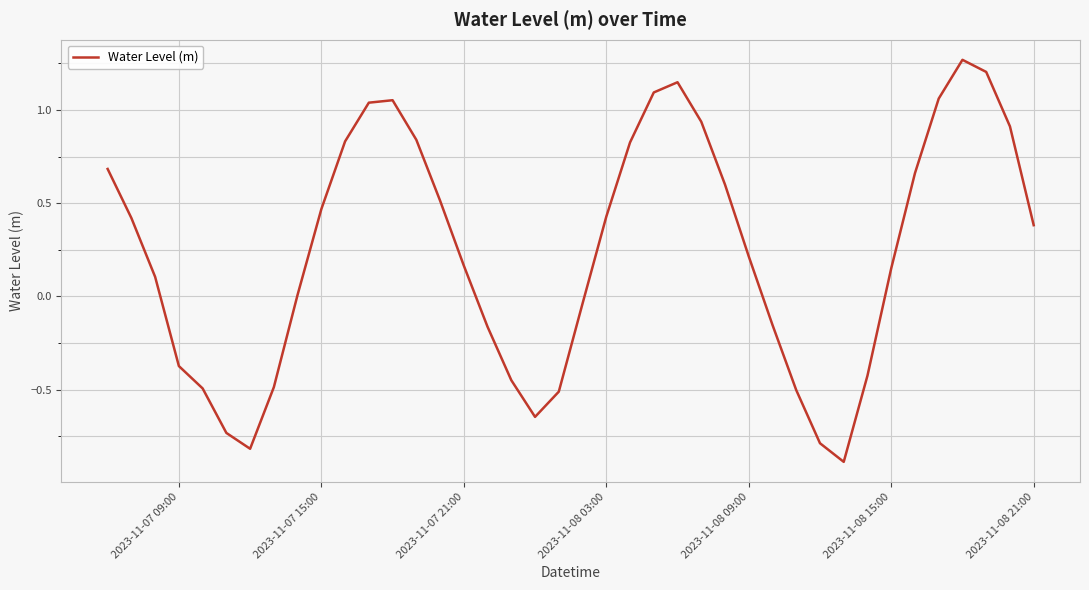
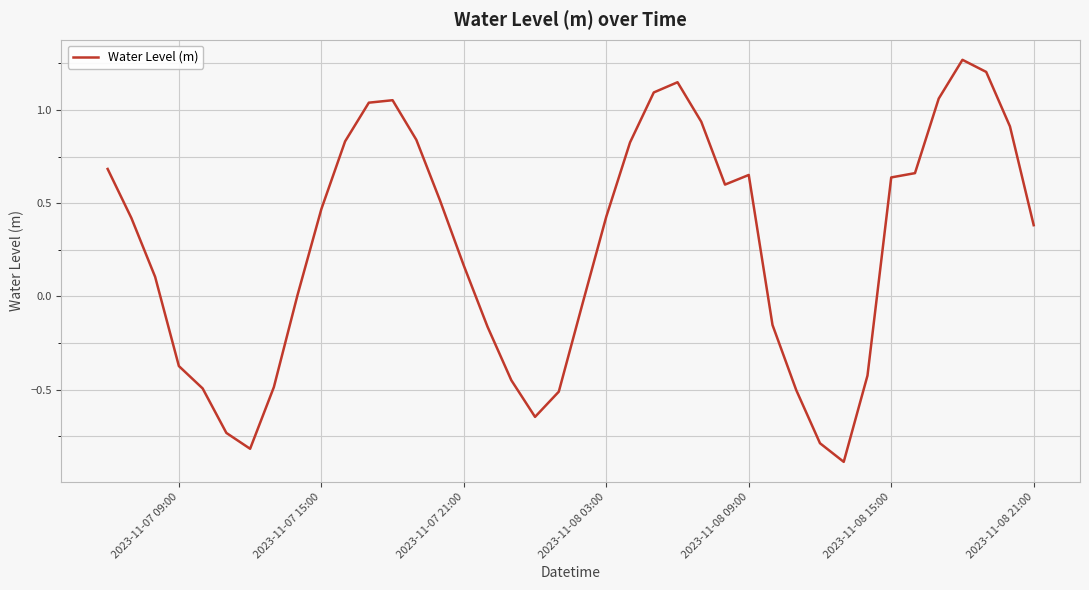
2023-11-08 09:00: 0.21 -> 0.65
2023-11-08 15:00: 0.15 -> 0.64
